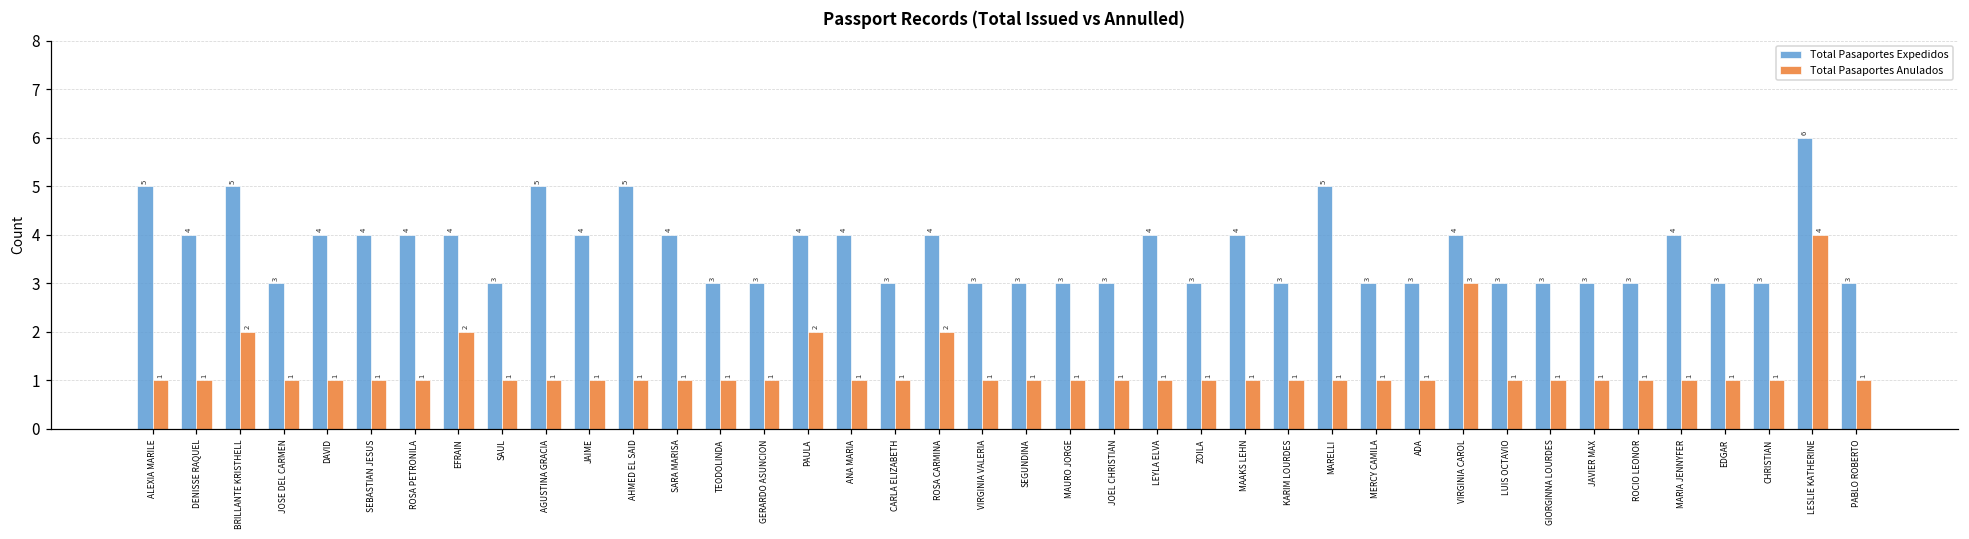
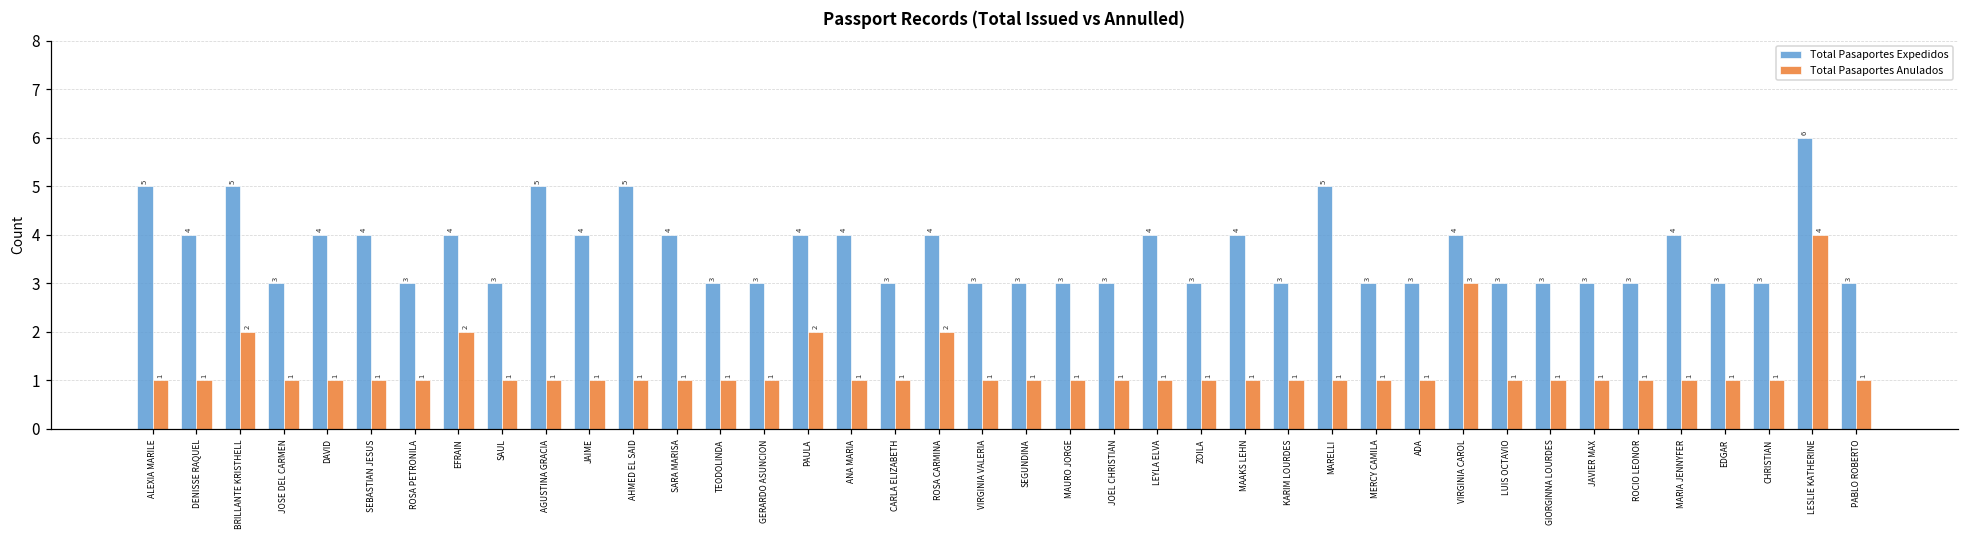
Total Pasaportes Expedidos, ROSA PETRONILA: 4 -> 3
